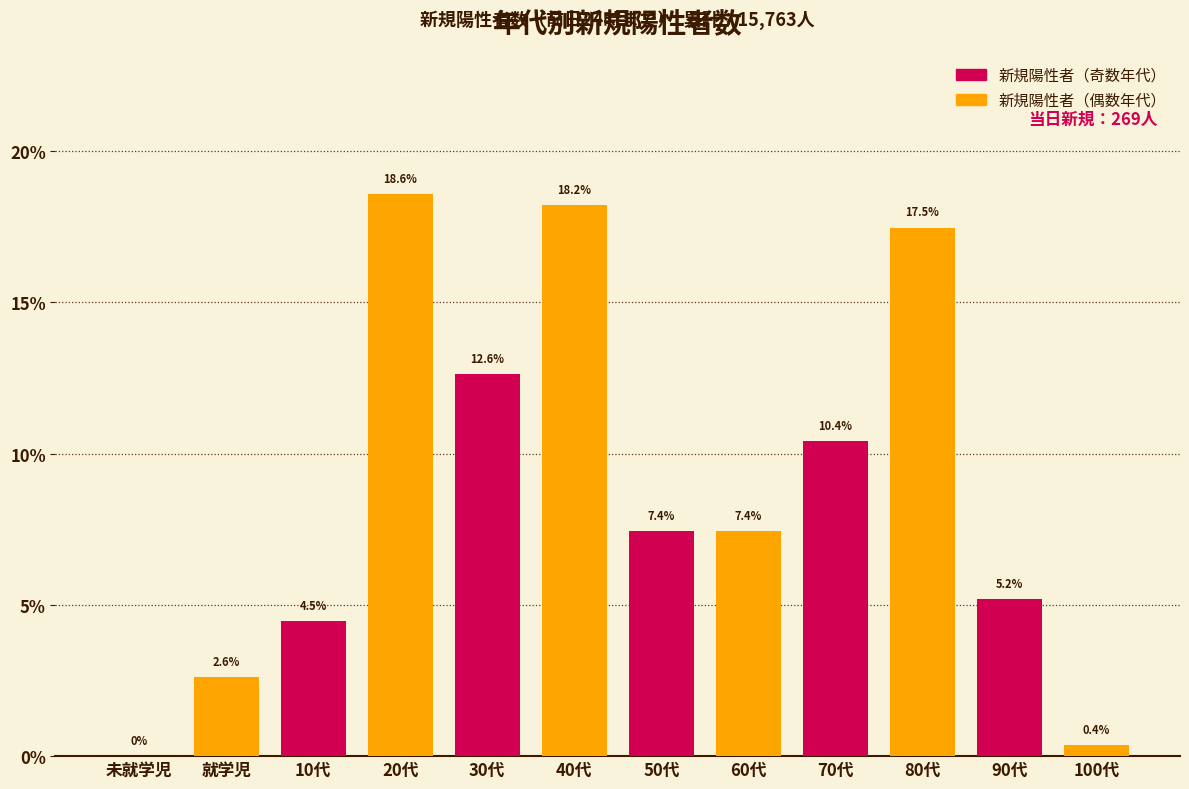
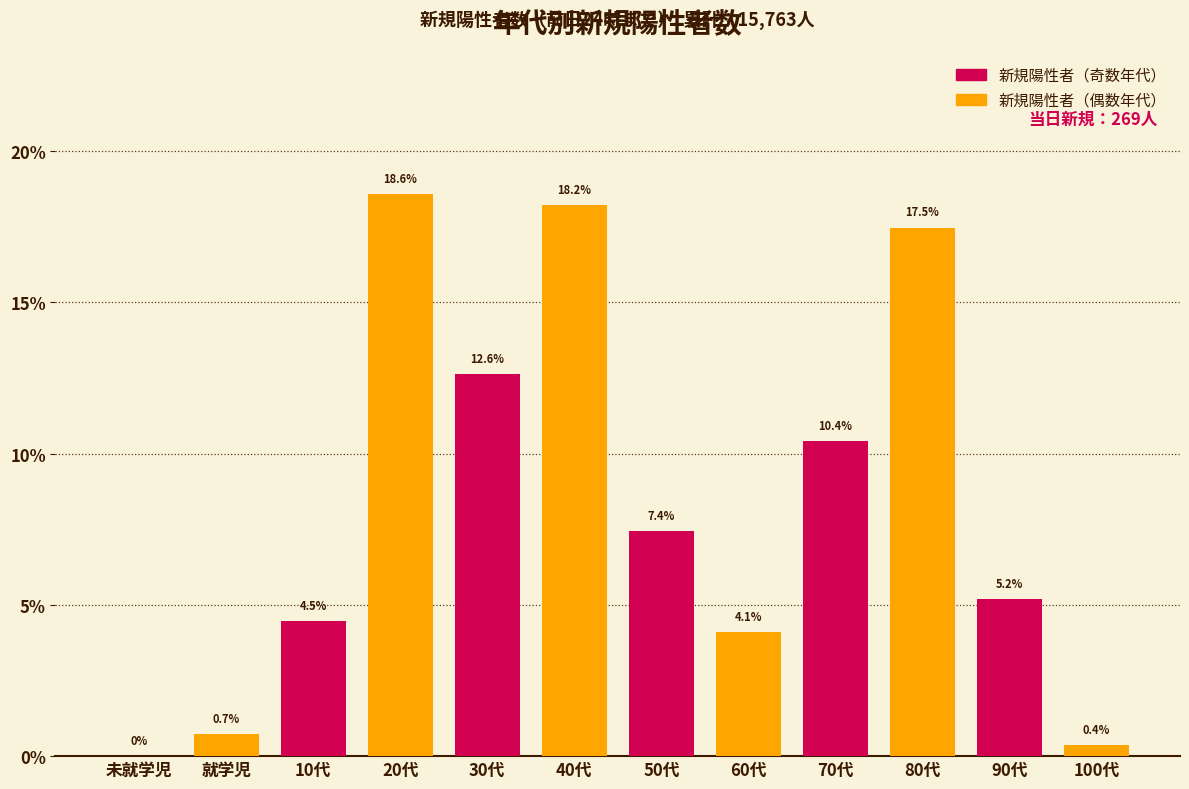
就学児: 2.6% -> 0.7%
60代: 7.4% -> 4.1%
